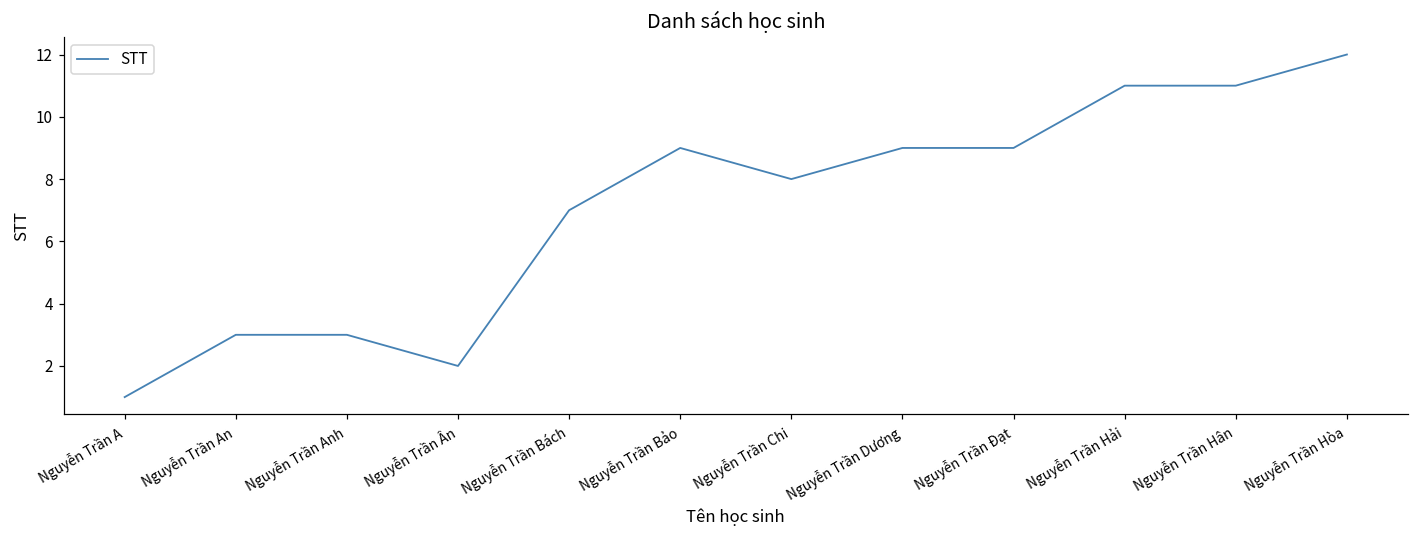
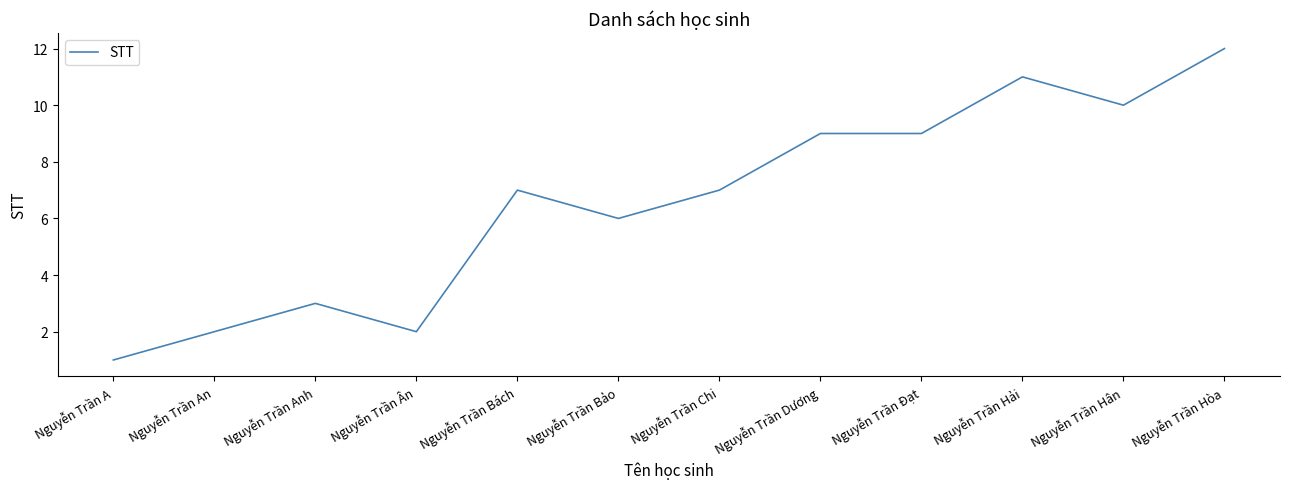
Nguyễn Trần An: 3 -> 2
Nguyễn Trần Bảo: 9 -> 6
Nguyễn Trần Chi: 8 -> 7
Nguyễn Trần Hân: 11 -> 10
